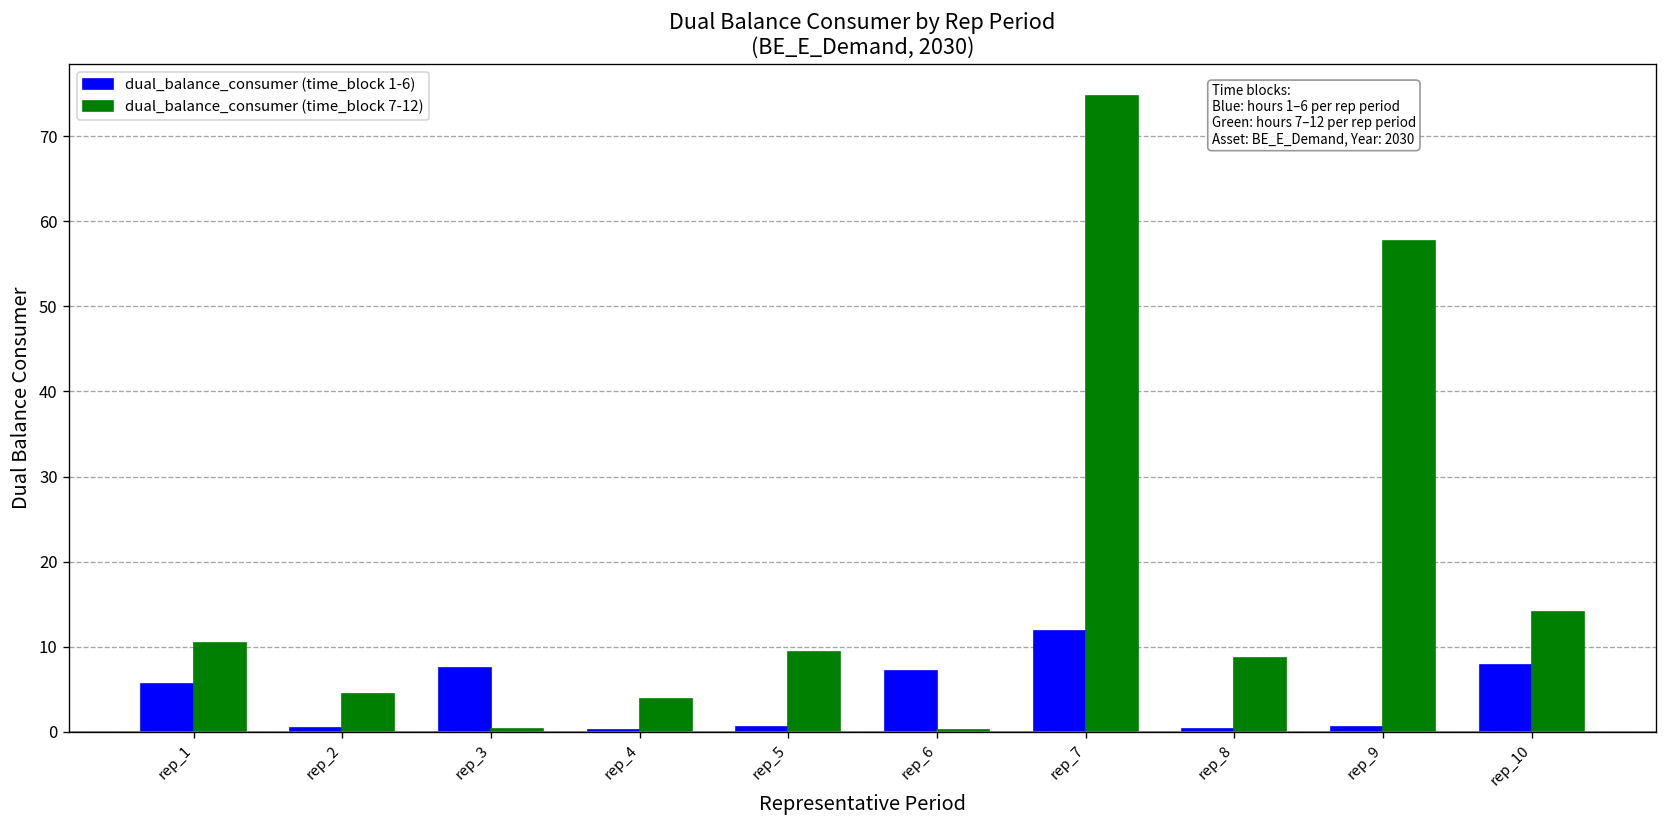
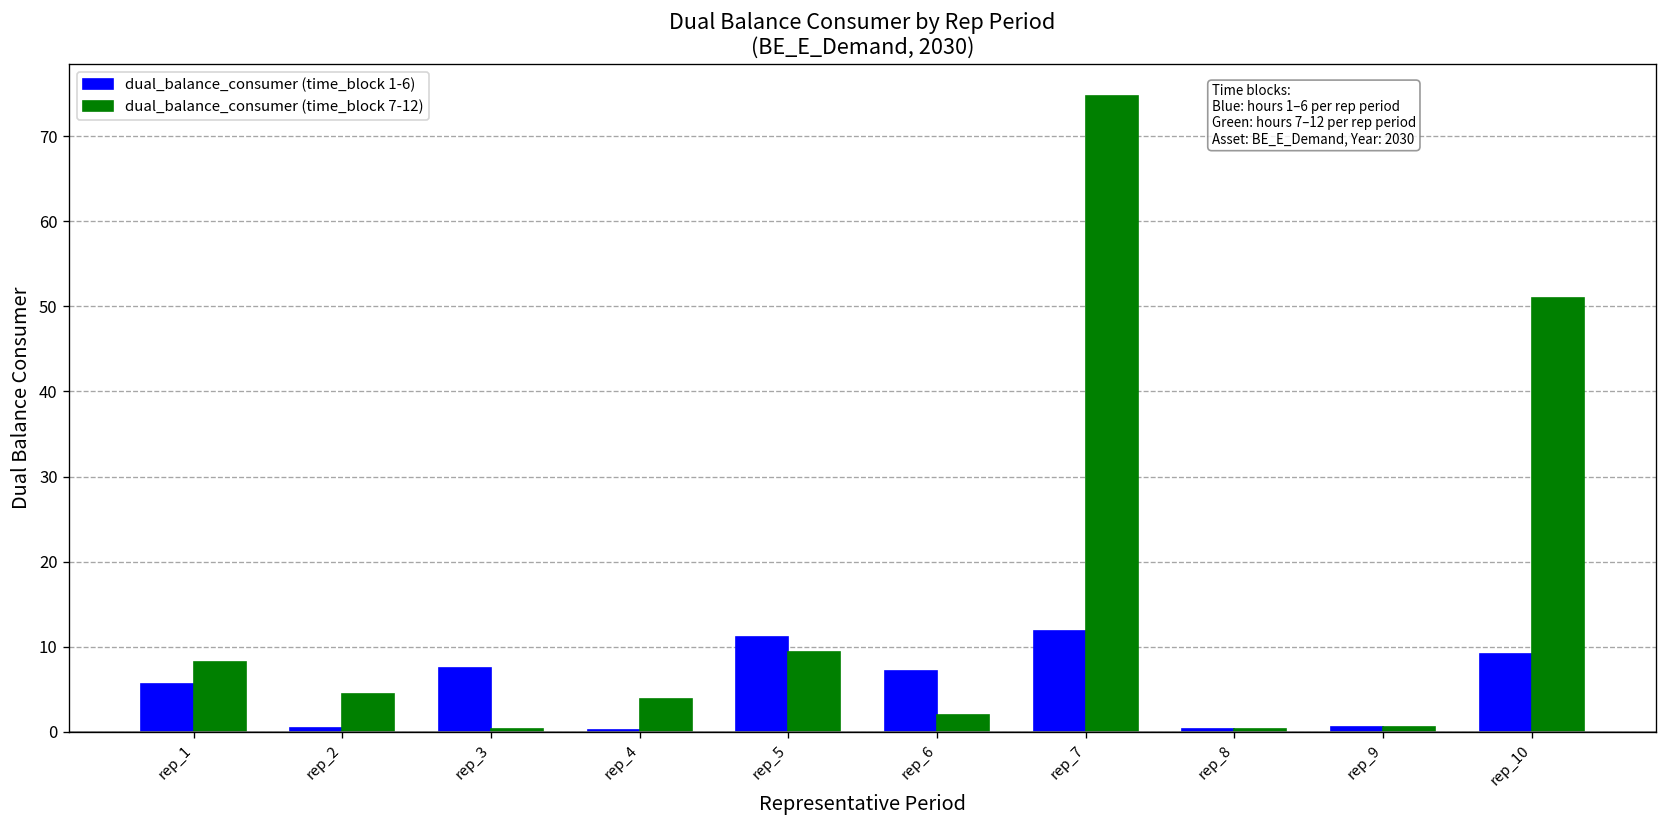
dual_balance_consumer (time_block 7-12), rep_1: 10 -> 8
dual_balance_consumer (time_block 1-6), rep_5: 1 -> 11
dual_balance_consumer (time_block 7-12), rep_6: 0 -> 2
dual_balance_consumer (time_block 7-12), rep_8: 9 -> 0
dual_balance_consumer (time_block 7-12), rep_9: 58 -> 1
dual_balance_consumer (time_block 1-6), rep_10: 8 -> 9
dual_balance_consumer (time_block 7-12), rep_10: 14 -> 51
